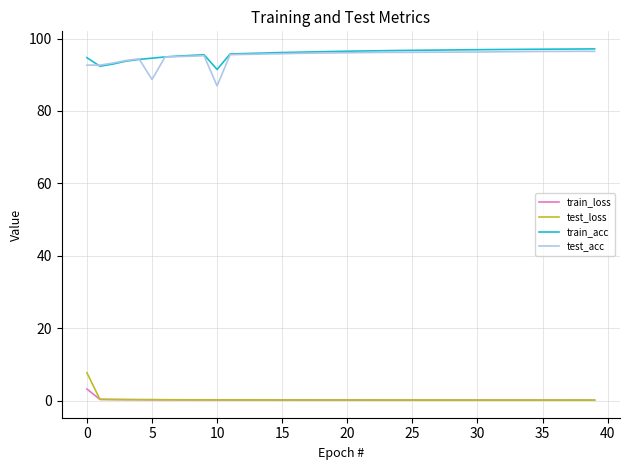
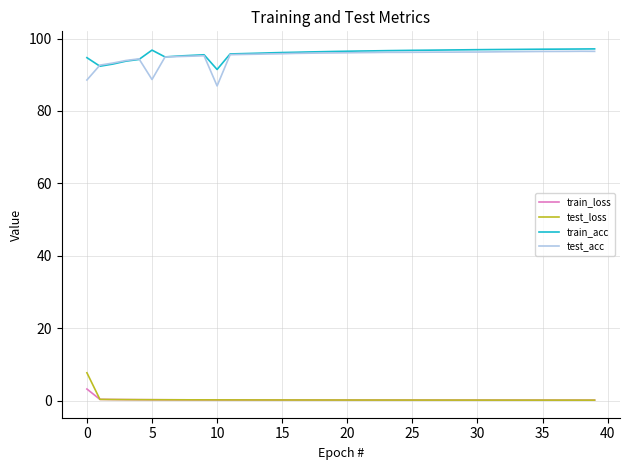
test_acc, 0: 93 -> 89
train_acc, 5: 95 -> 97
